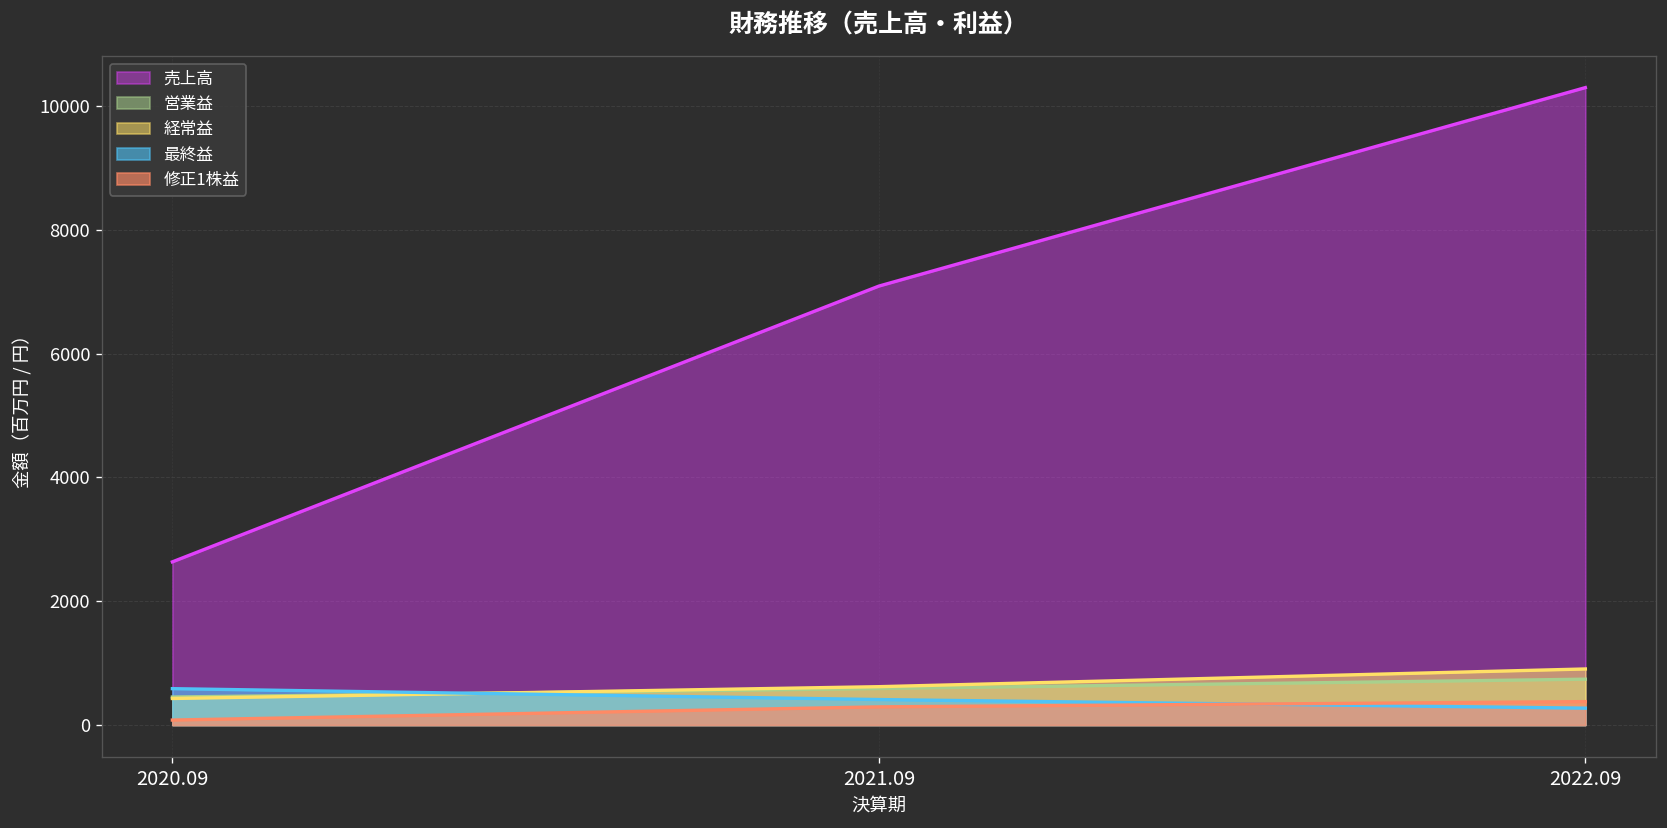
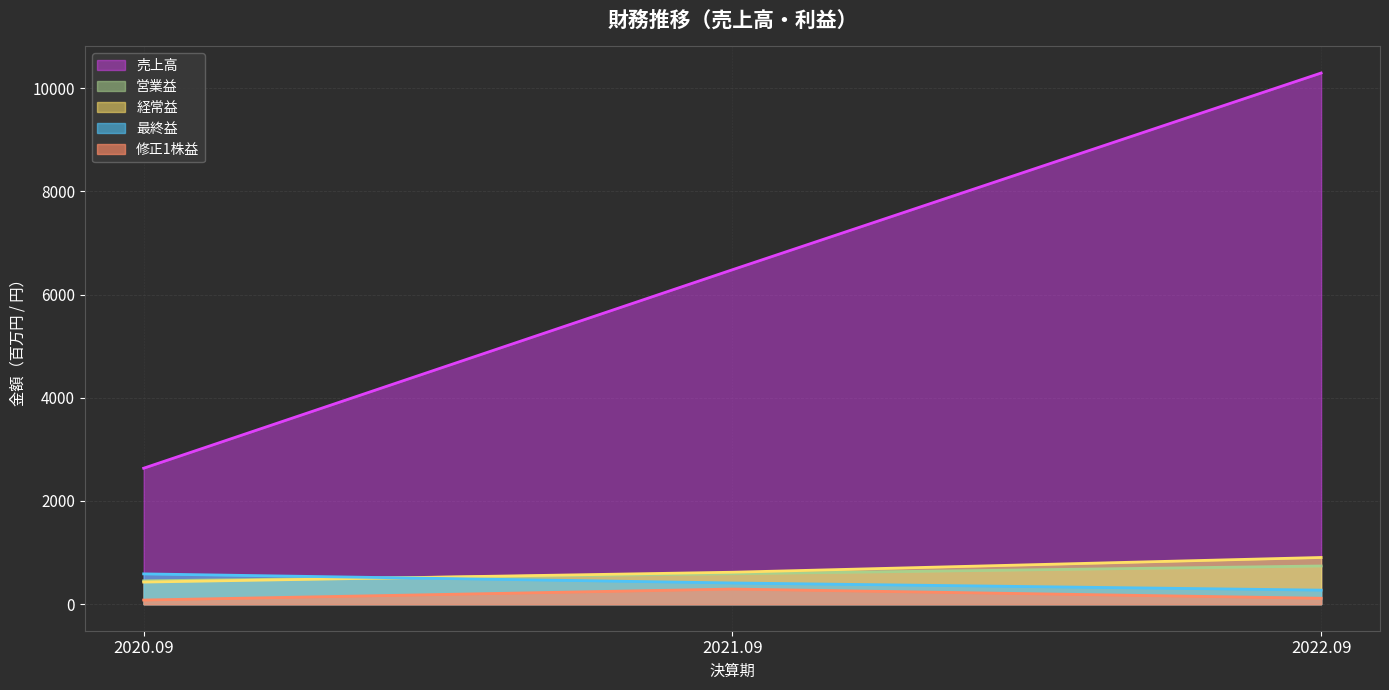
売上高, 2021.09: 7100 -> 6500
修正1株益, 2022.09: 400 -> 100
